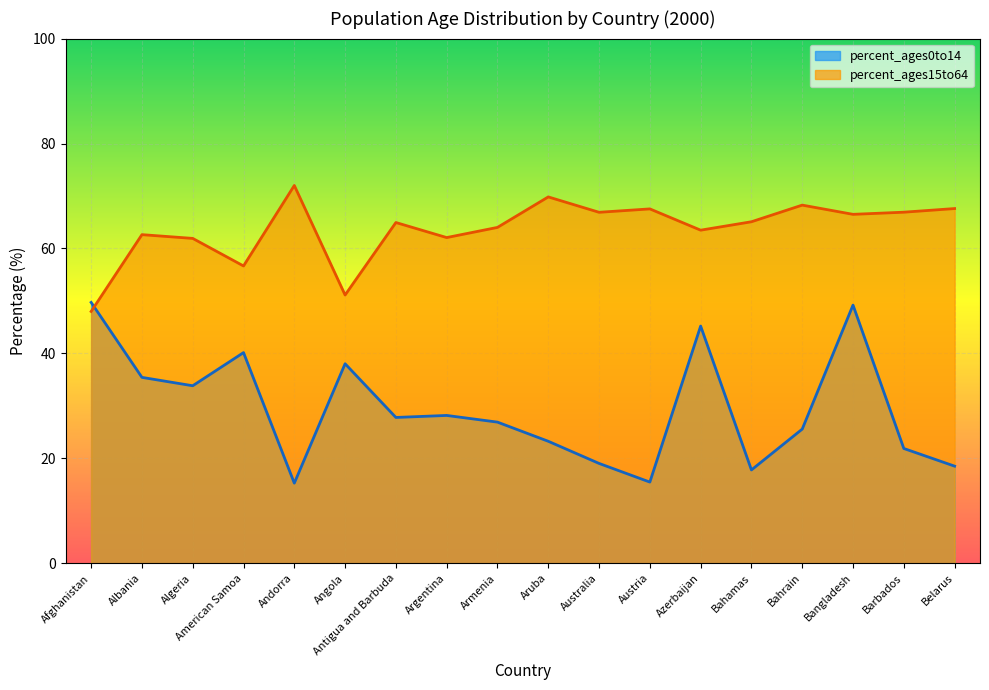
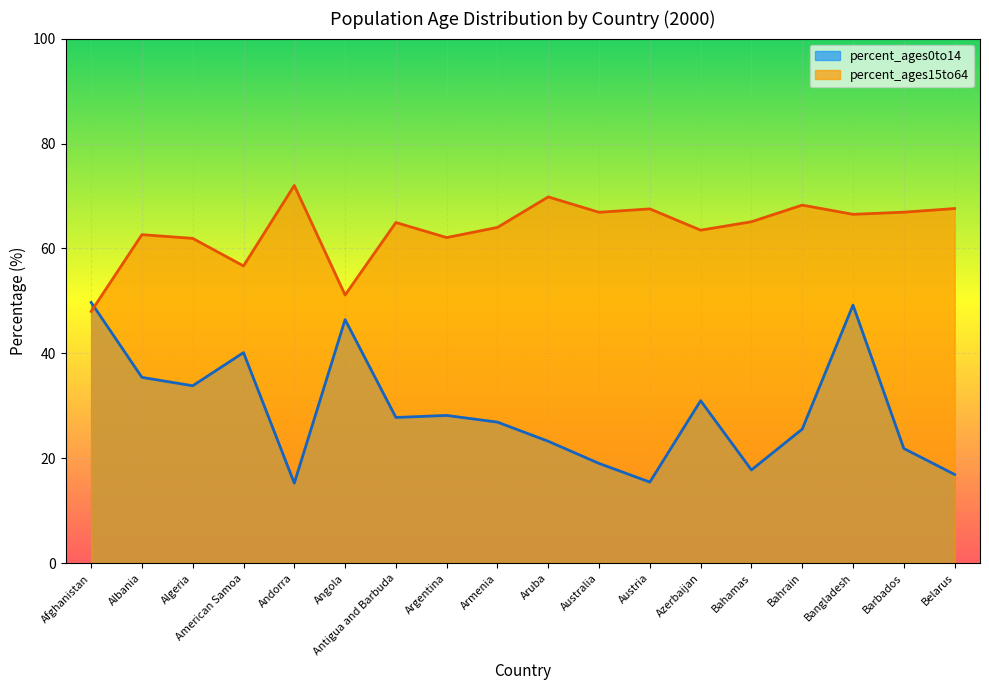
percent_ages0to14, Angola: 38 -> 46
percent_ages0to14, Azerbaijan: 45 -> 31
percent_ages0to14, Belarus: 19 -> 17
